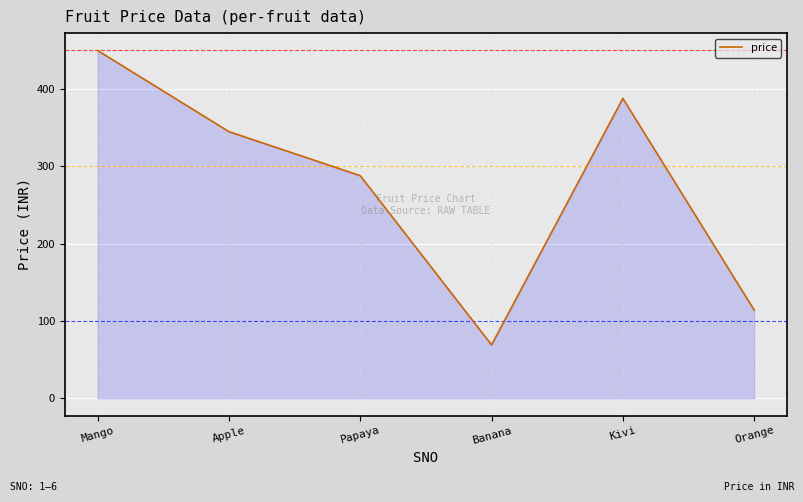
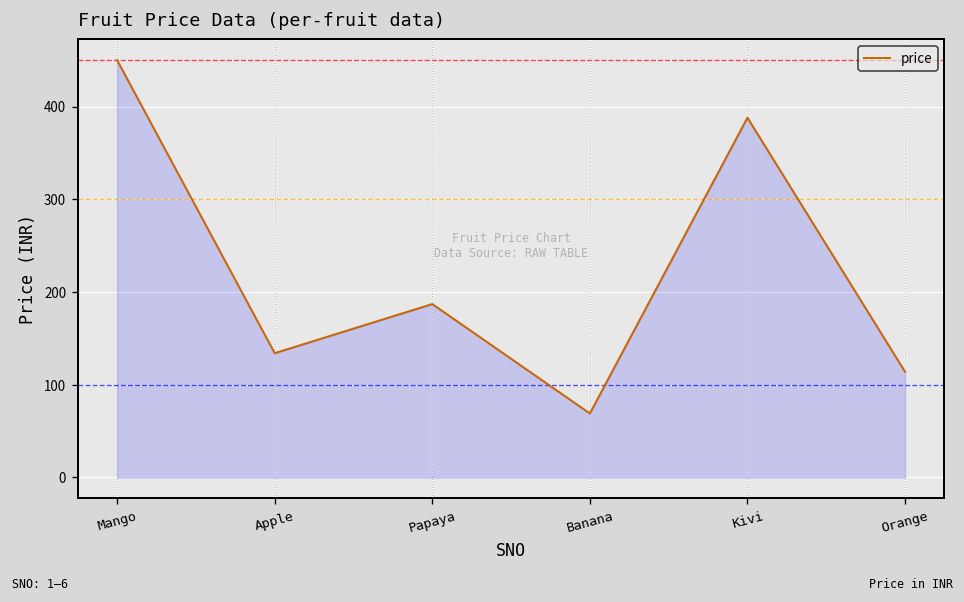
Apple: 350 -> 130
Papaya: 290 -> 190
